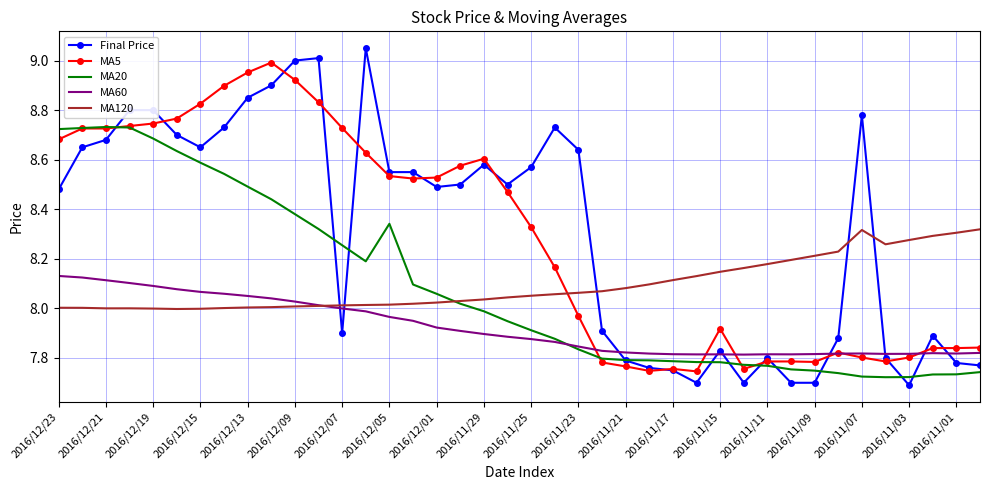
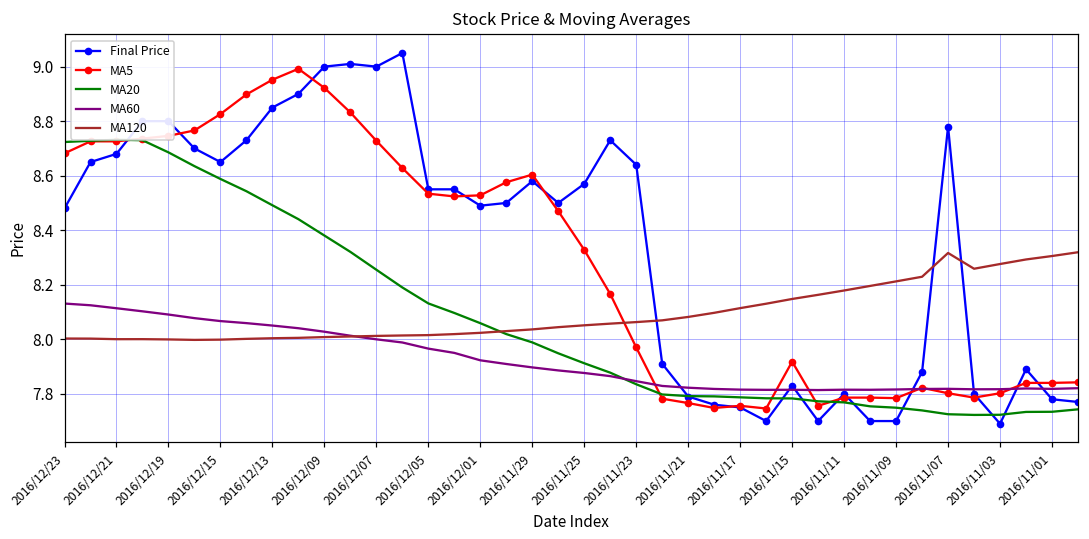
Final Price, 2016/12/07: 7.9 -> 9.0
MA20, 2016/12/05: 8.34 -> 8.13
